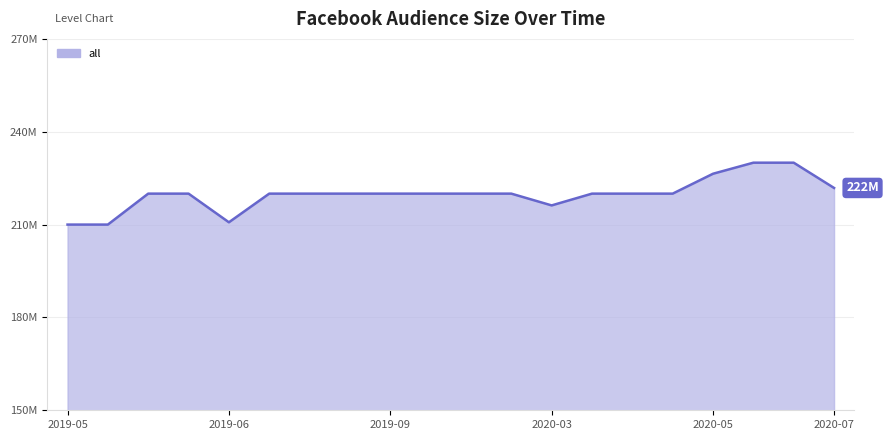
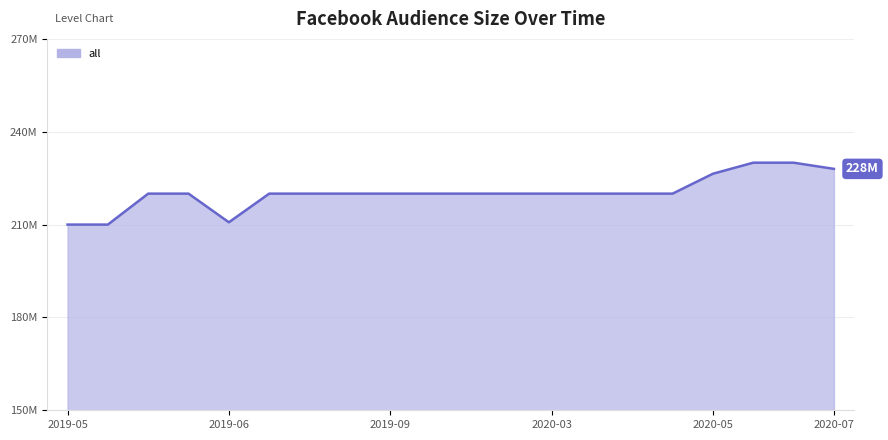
2020-03: 216000000 -> 220000000
2020-07: 222M -> 228M
